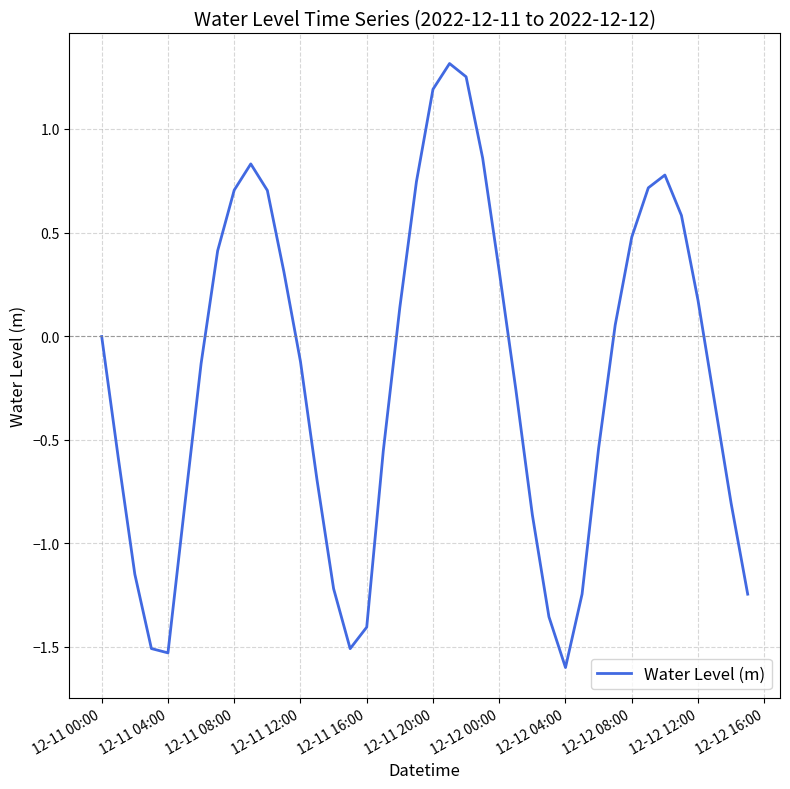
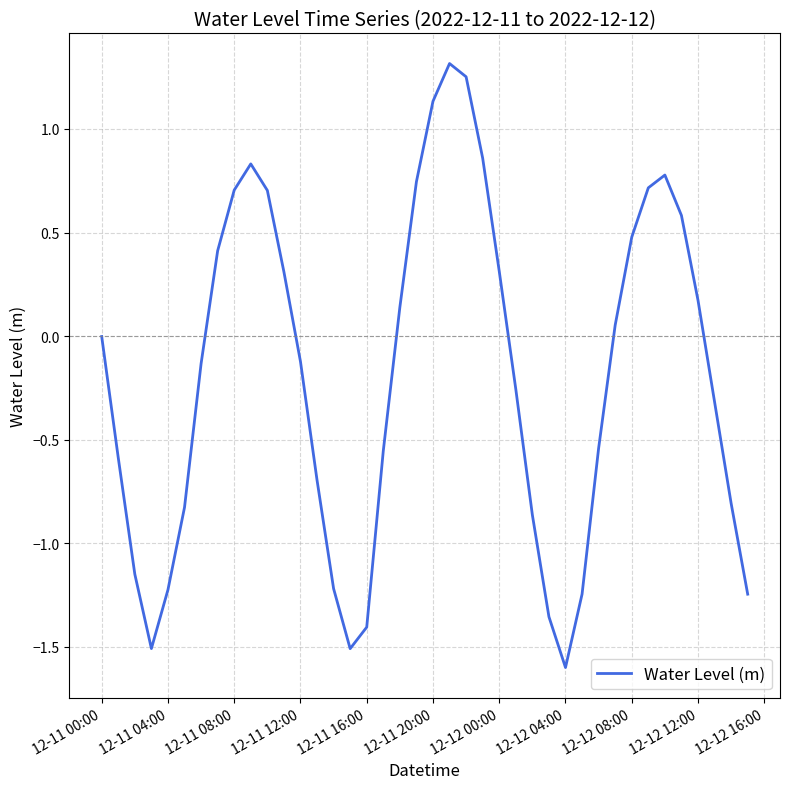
12-11 04:00: -1.53 -> -1.22
12-11 20:00: 1.19 -> 1.13
